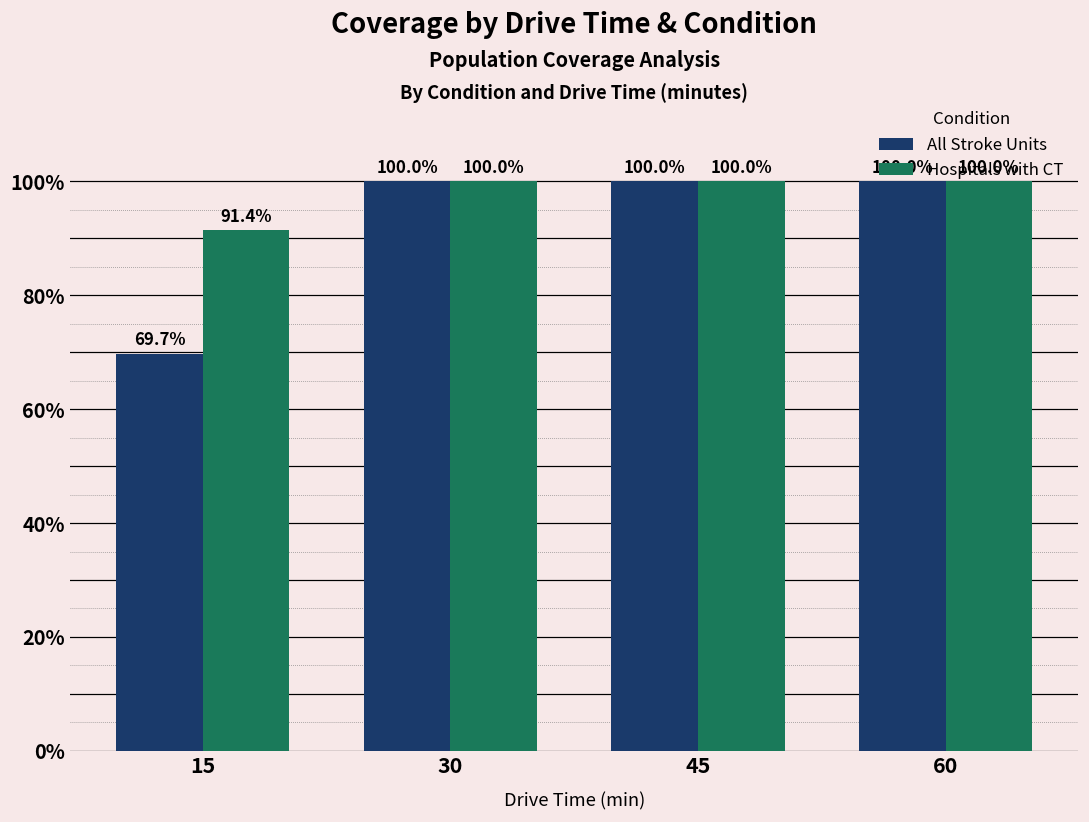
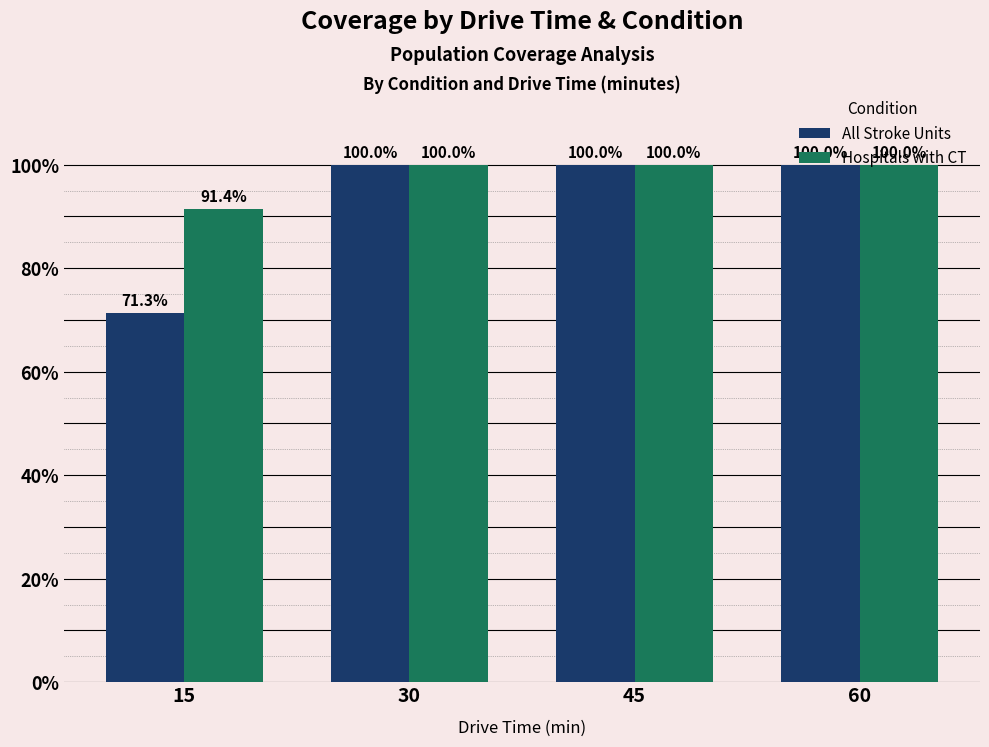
All Stroke Units, 15: 69.7% -> 71.3%
